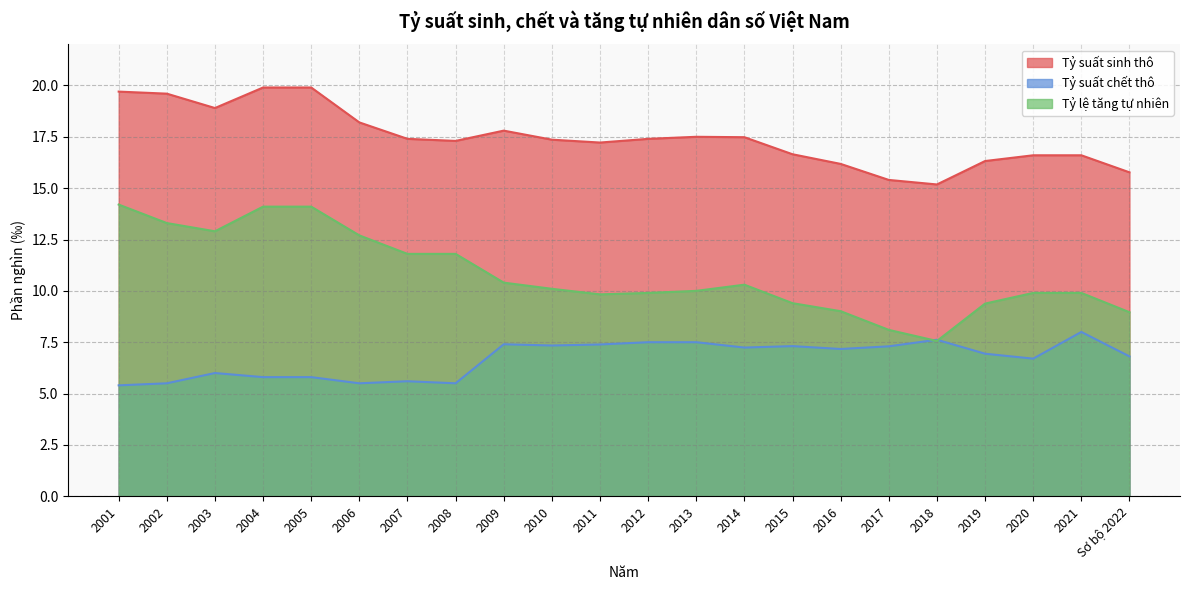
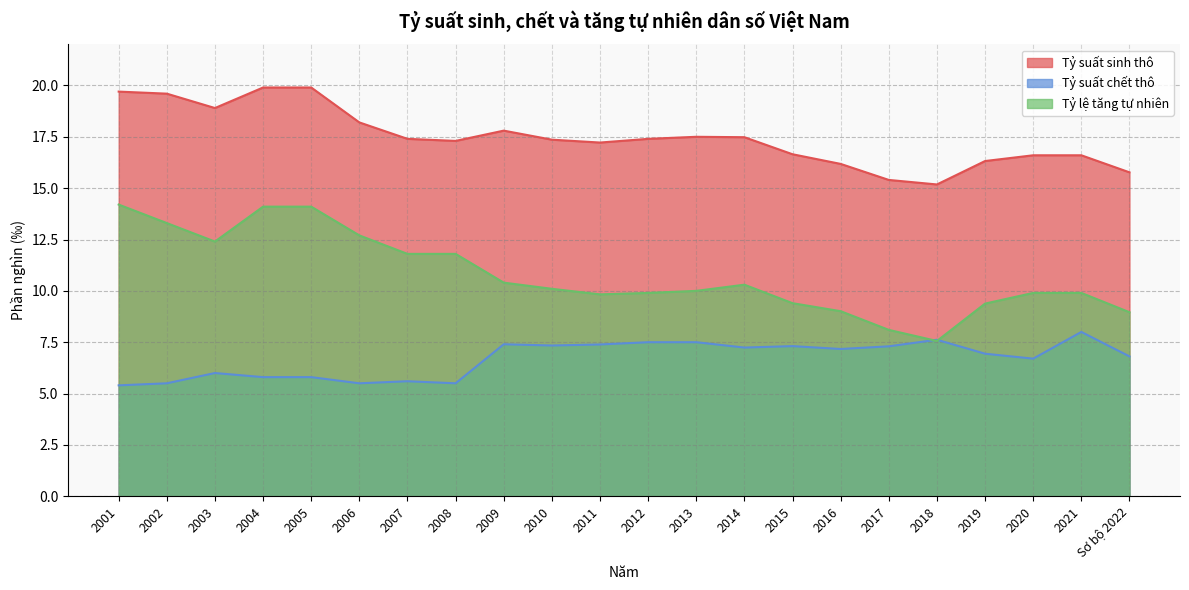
Tỷ lệ tăng tự nhiên, 2003: 12.9 -> 12.4
